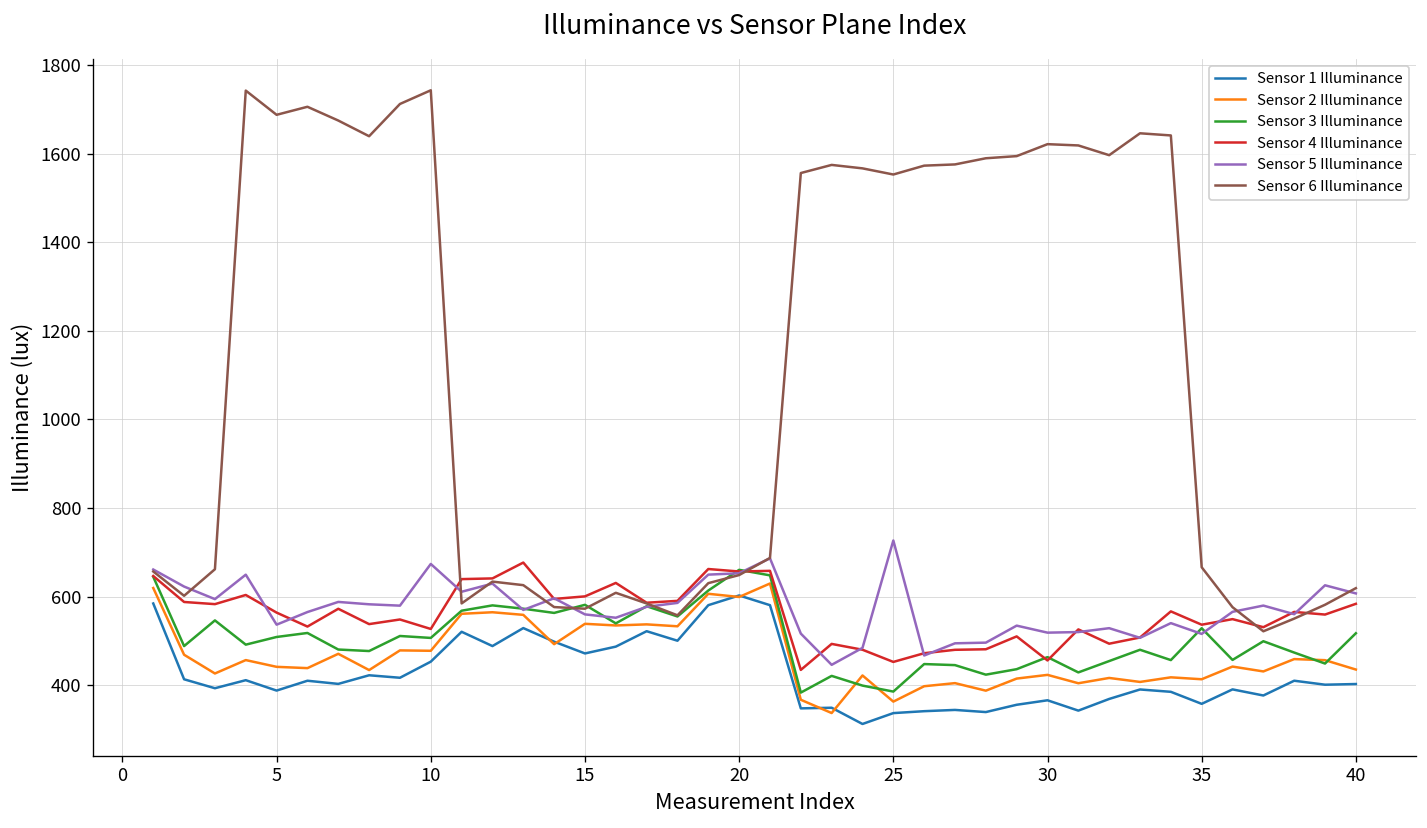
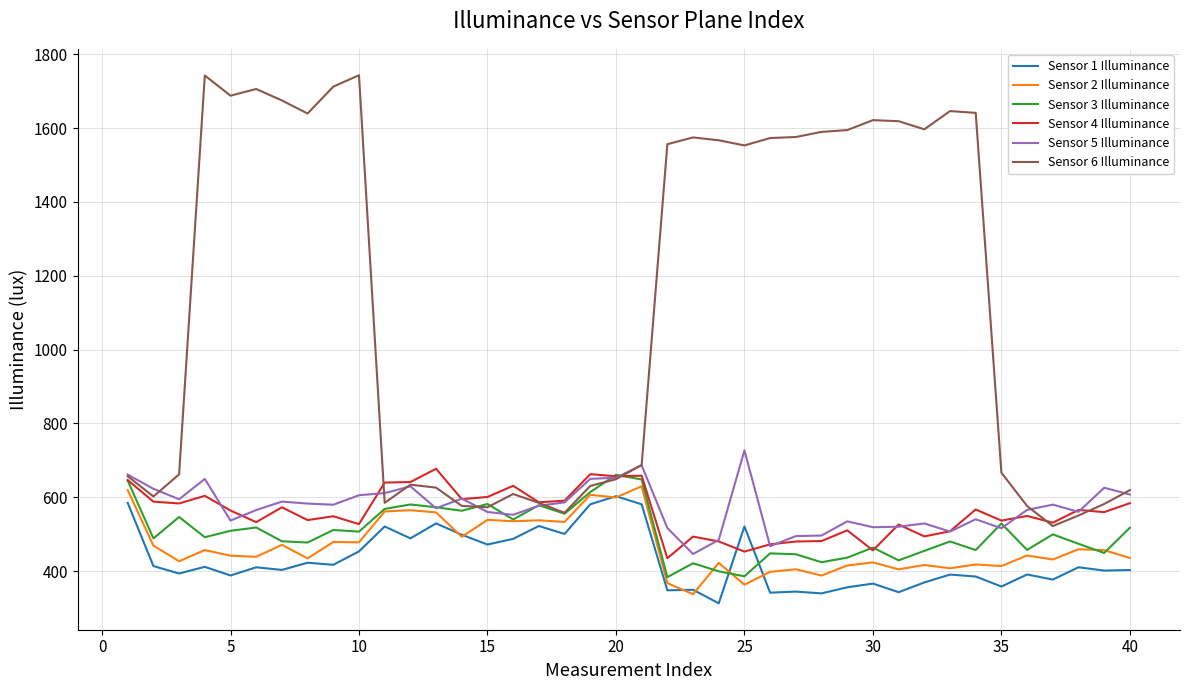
Sensor 5 Illuminance, 10: 670 -> 610
Sensor 1 Illuminance, 25: 340 -> 520
